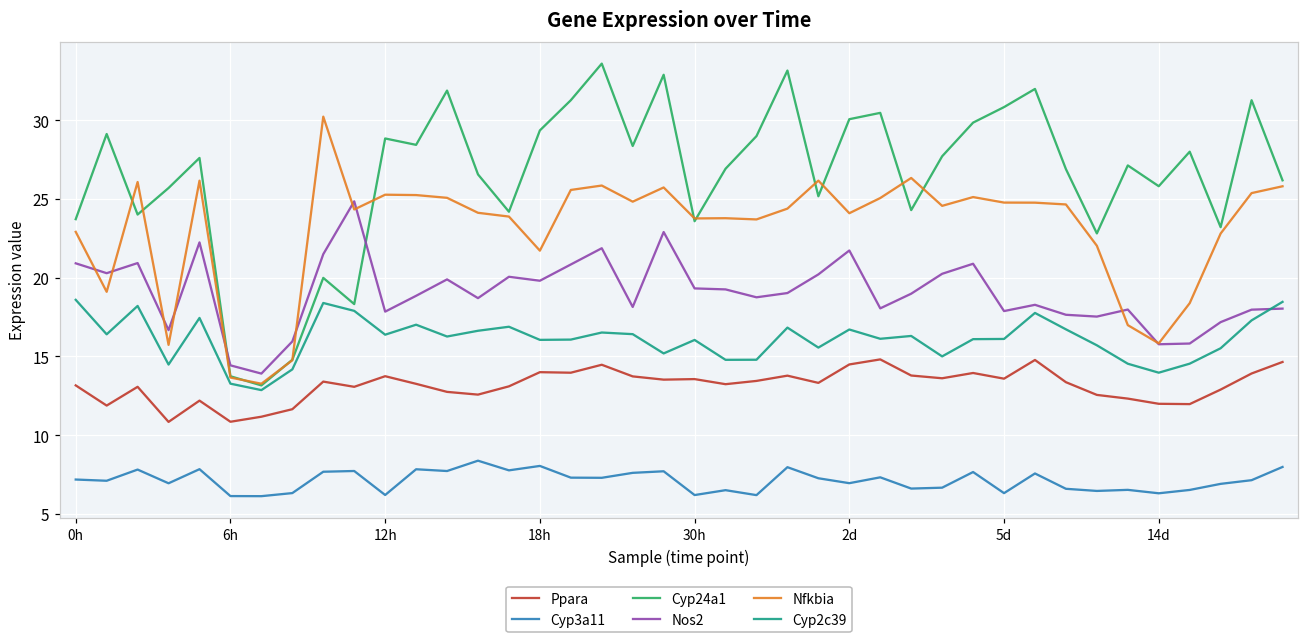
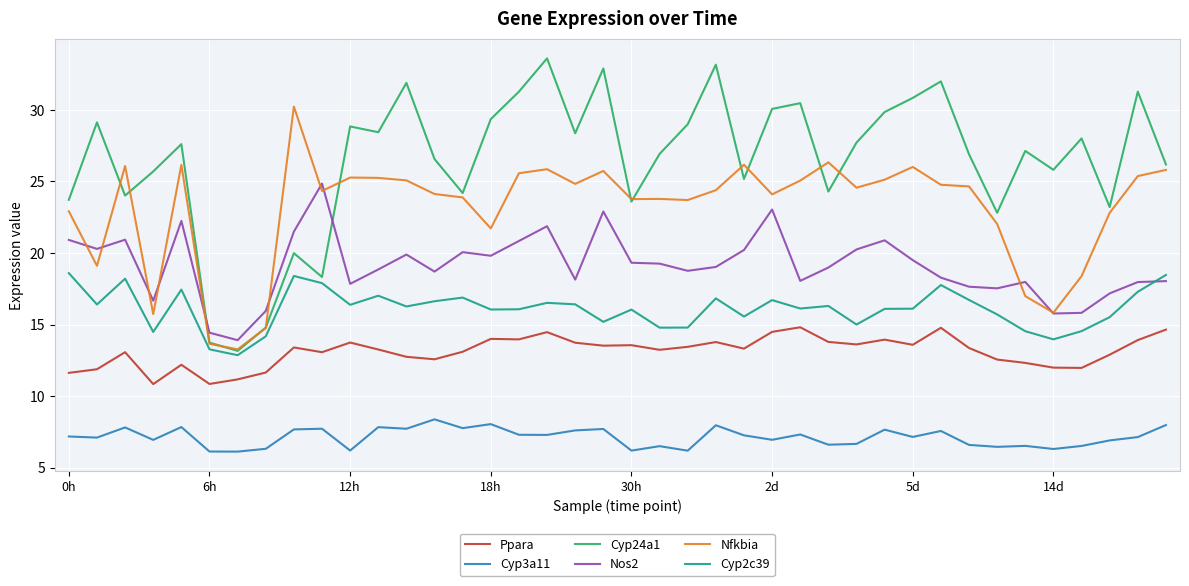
Ppara, 0h: 13.2 -> 11.6
Nos2, 2d: 21.7 -> 23.0
Cyp3a11, 5d: 6.3 -> 7.2
Nos2, 5d: 17.9 -> 19.5
Nfkbia, 5d: 24.8 -> 26.0
